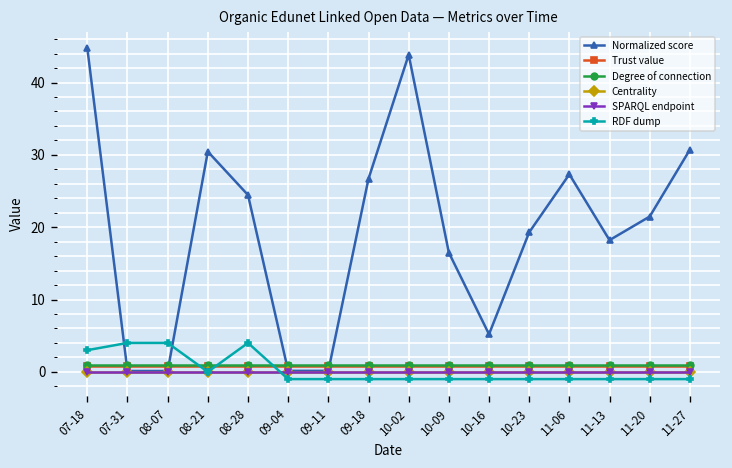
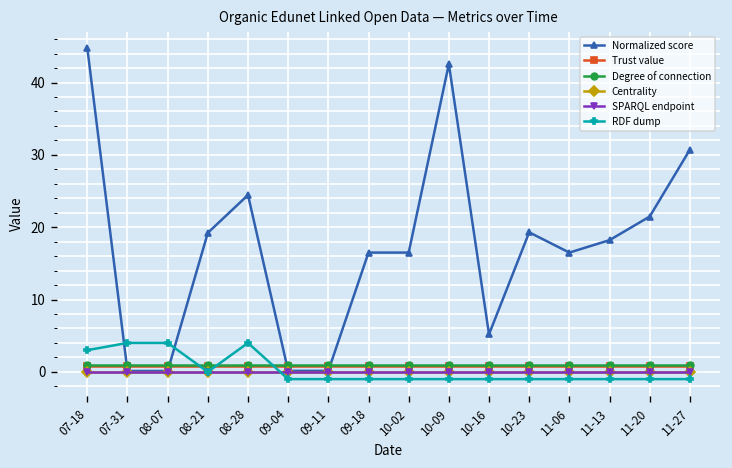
Normalized score, 08-21: 30 -> 19
Normalized score, 09-18: 27 -> 16
Normalized score, 10-02: 44 -> 16
Normalized score, 10-09: 16 -> 43
Normalized score, 11-06: 27 -> 16
